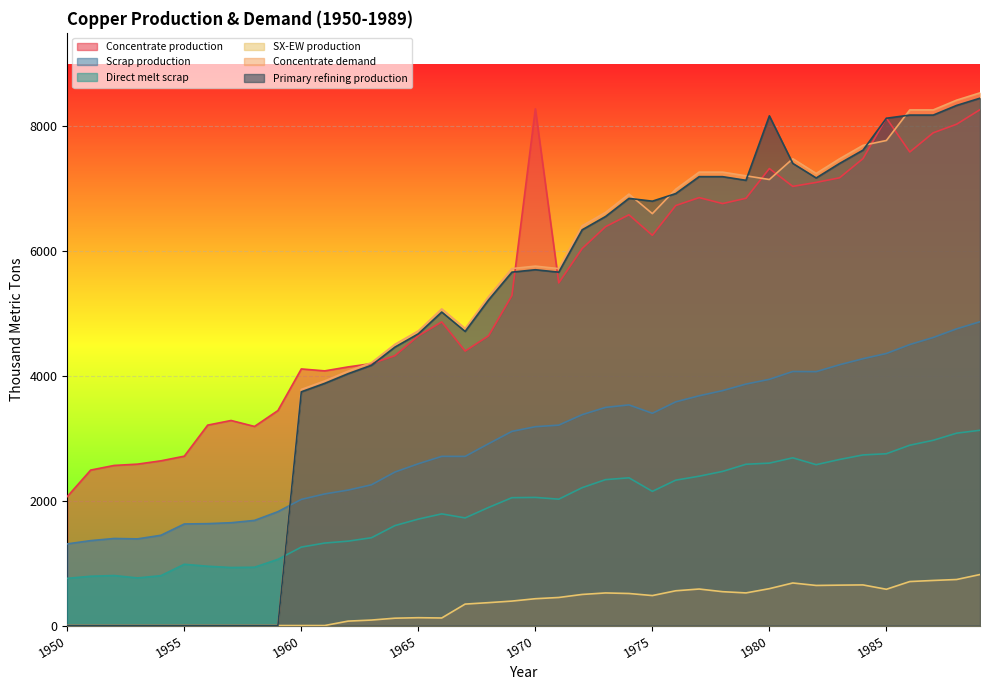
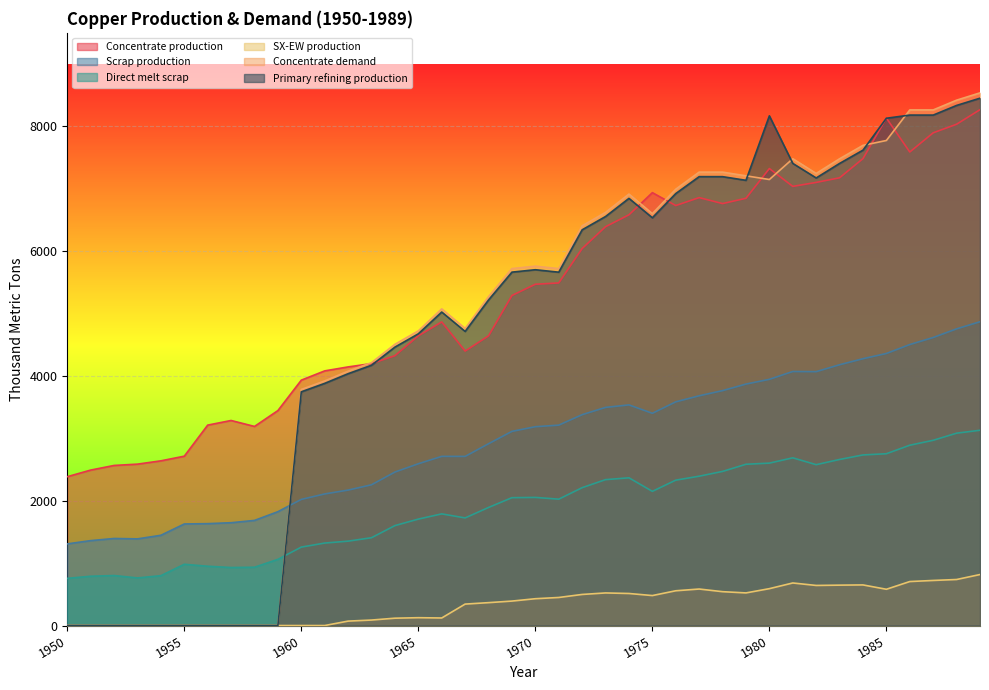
Concentrate production, 1950: 2100 -> 2400
Concentrate production, 1960: 4100 -> 3900
Concentrate production, 1970: 8300 -> 5500
Concentrate production, 1975: 6300 -> 6900
Primary refining production, 1975: 6800 -> 6500
